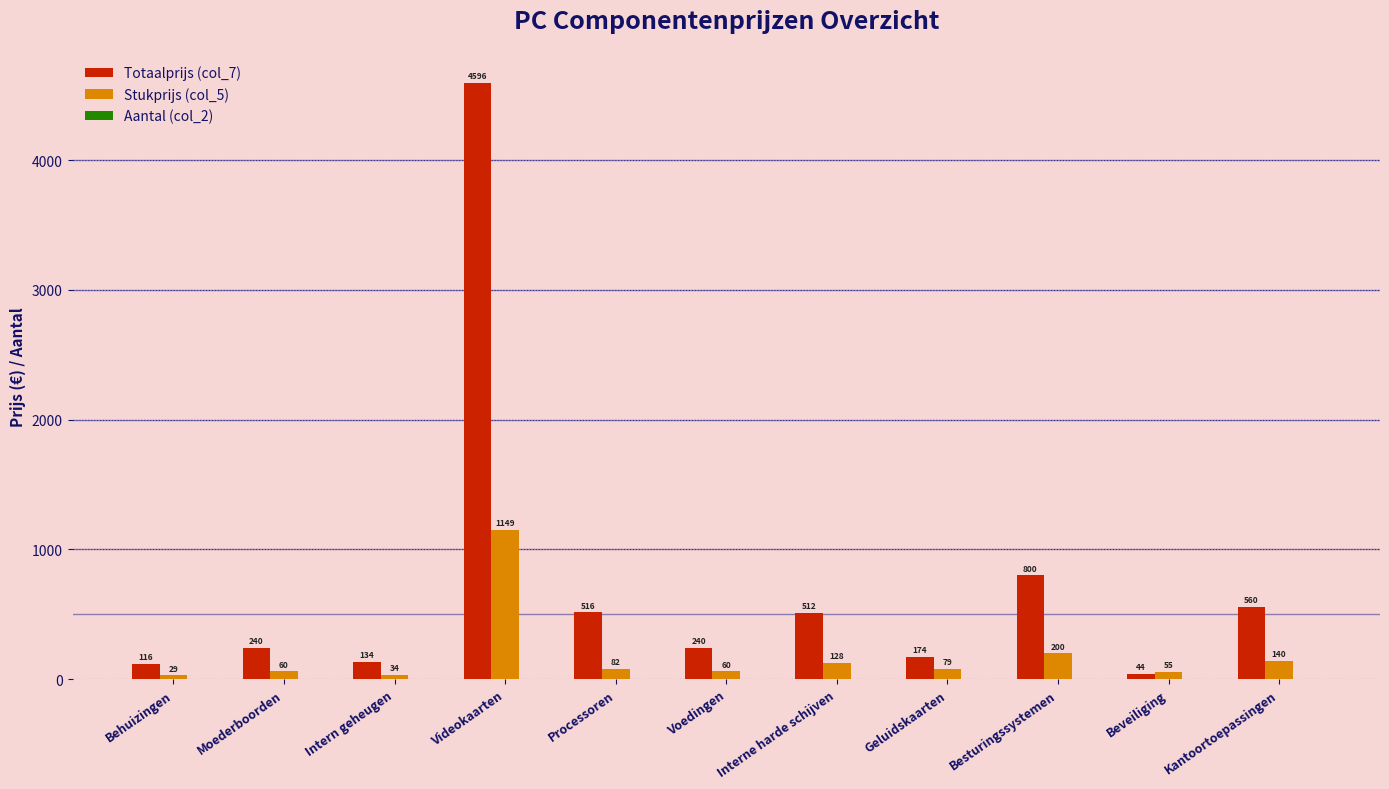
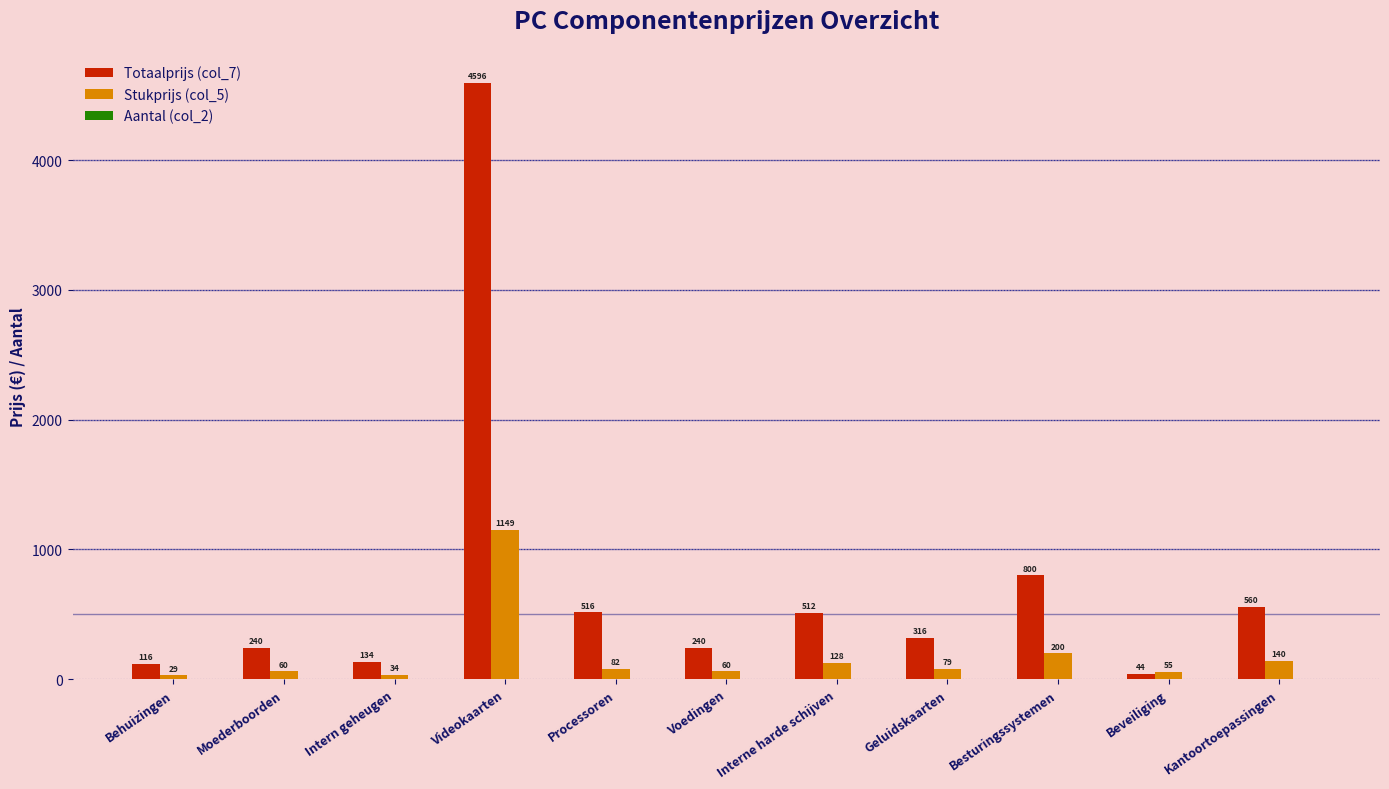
Totaalprijs (col_7), Geluidskaarten: 174 -> 316
